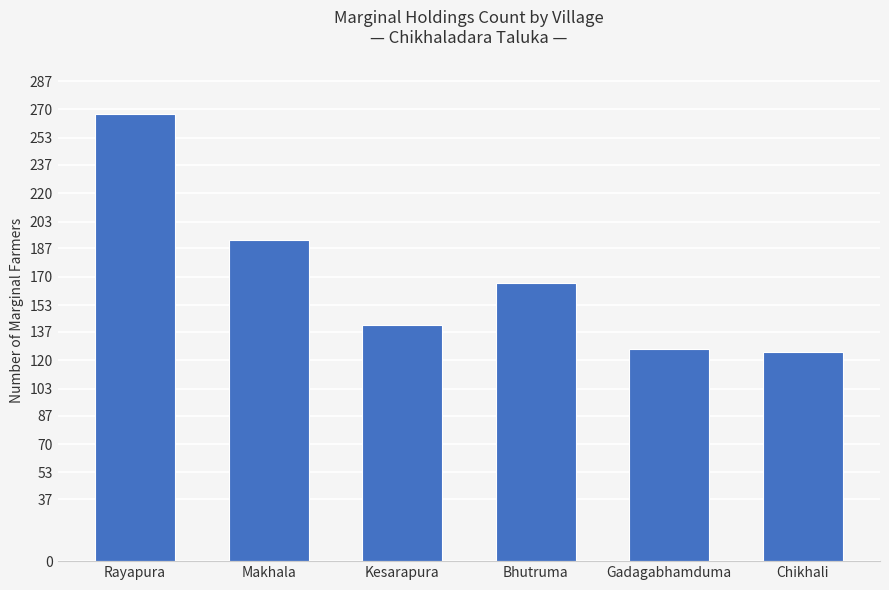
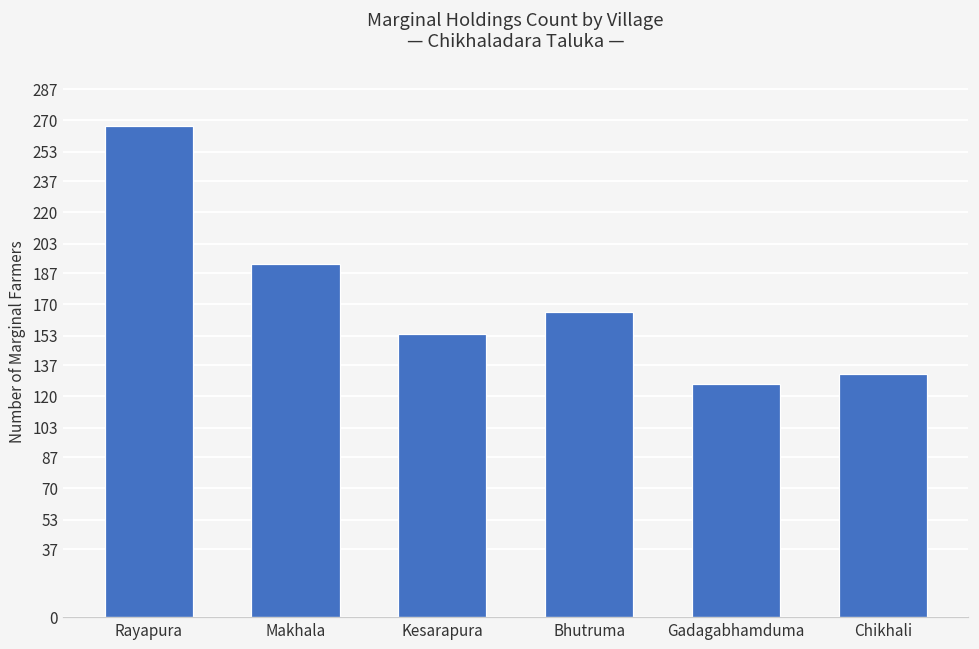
Kesarapura: 141 -> 154
Chikhali: 125 -> 132
